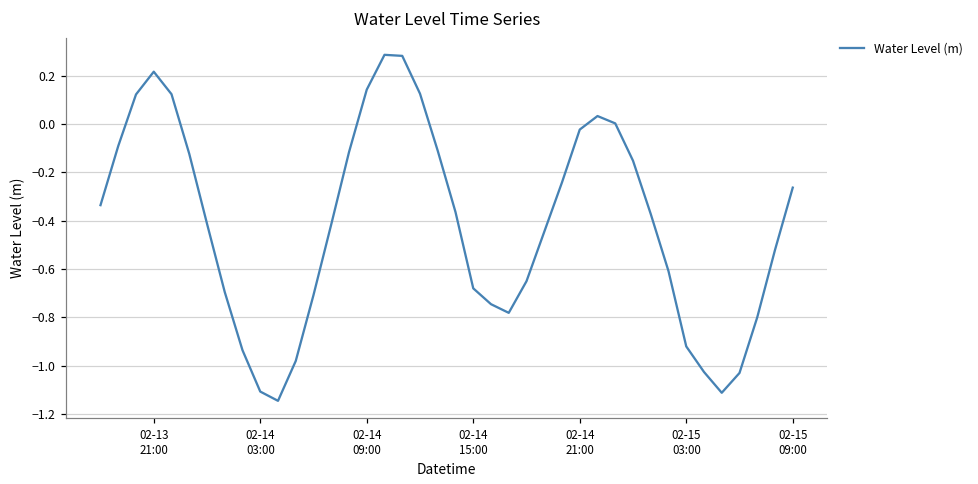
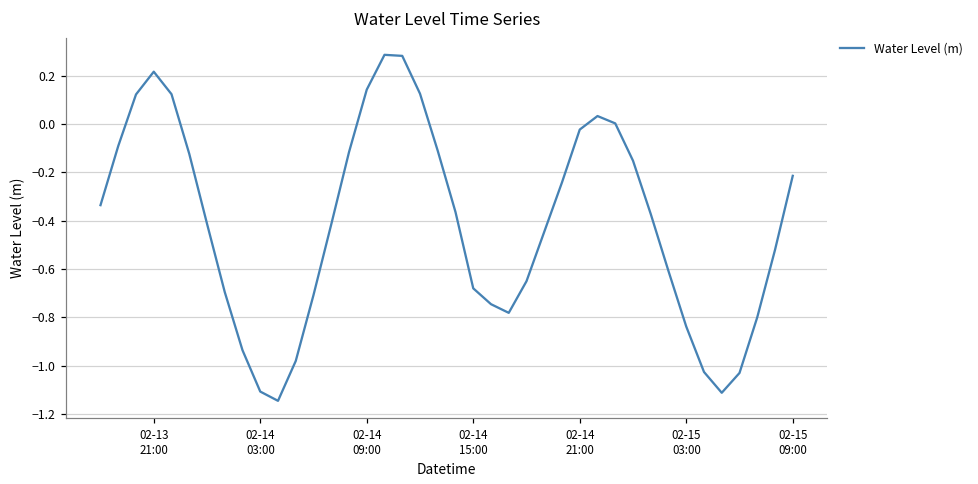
02-15 03:00: -0.92 -> -0.84
02-15 09:00: -0.26 -> -0.21
